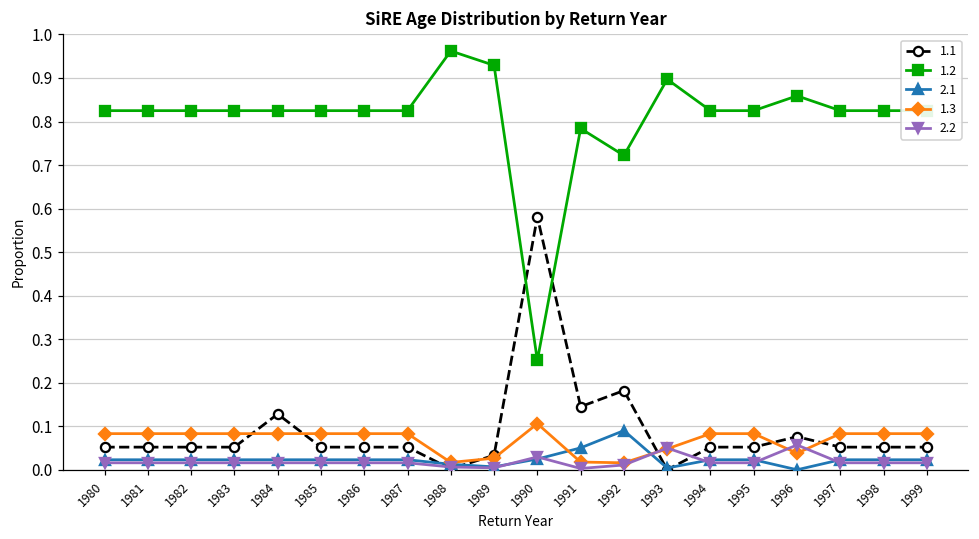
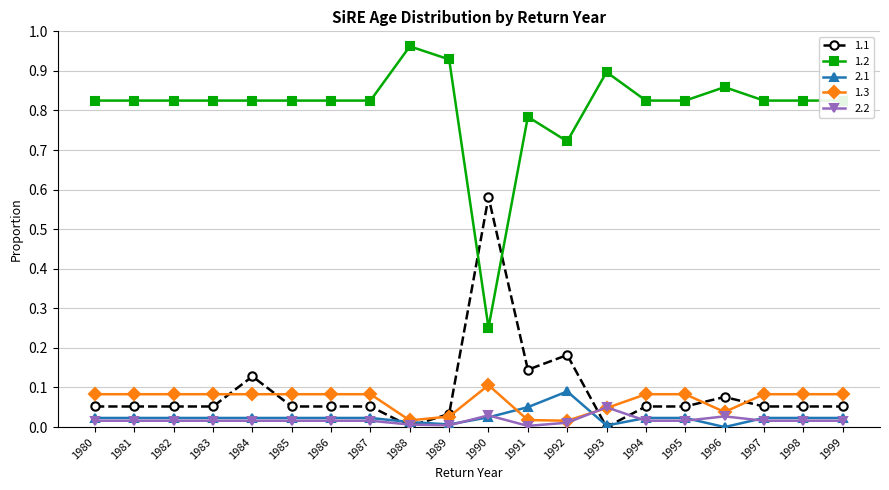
2.2, 1996: 0.06 -> 0.03
